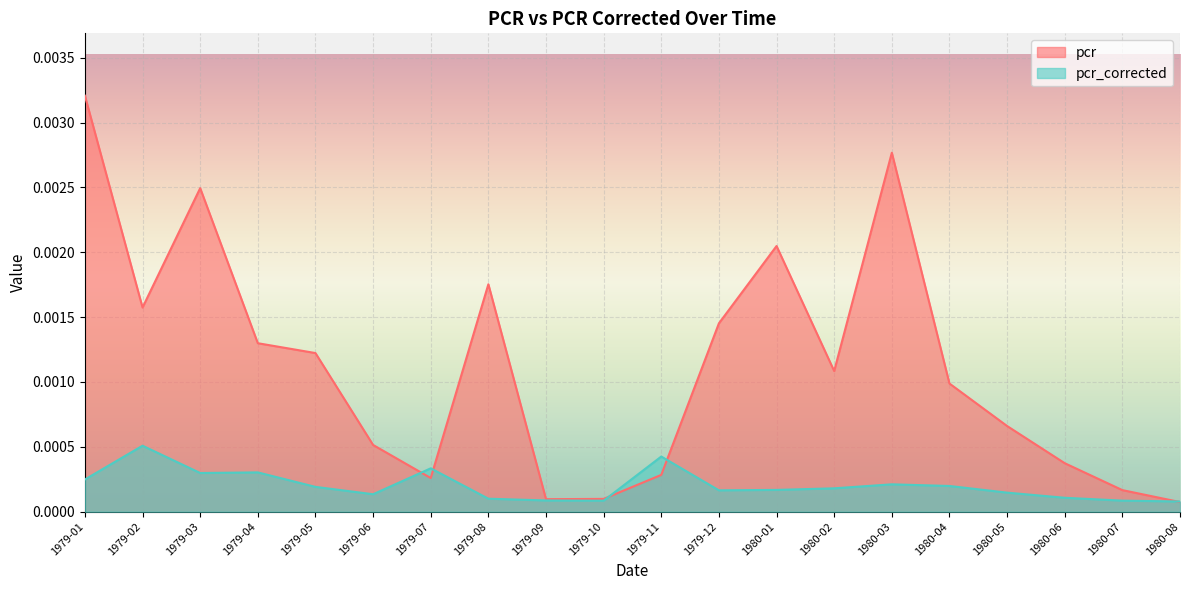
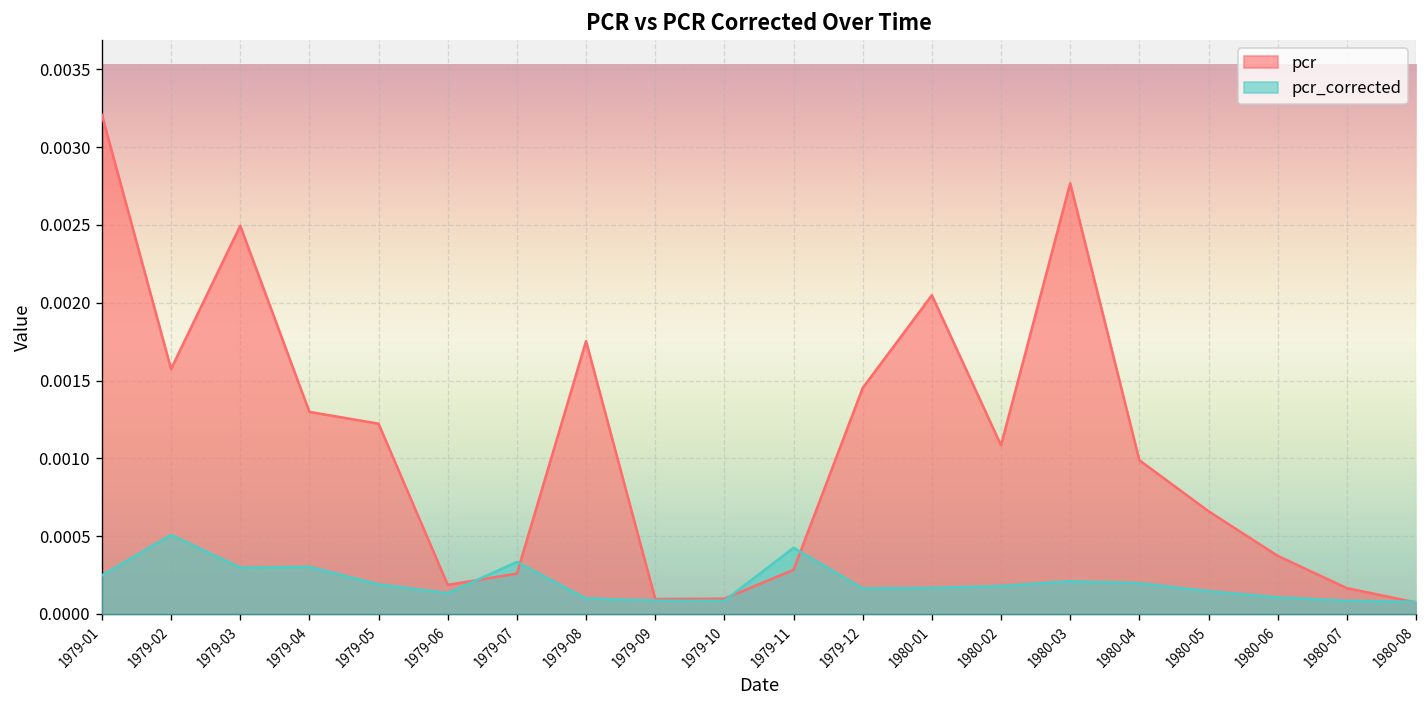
pcr, 1979-06: 0.00051 -> 0.00019
